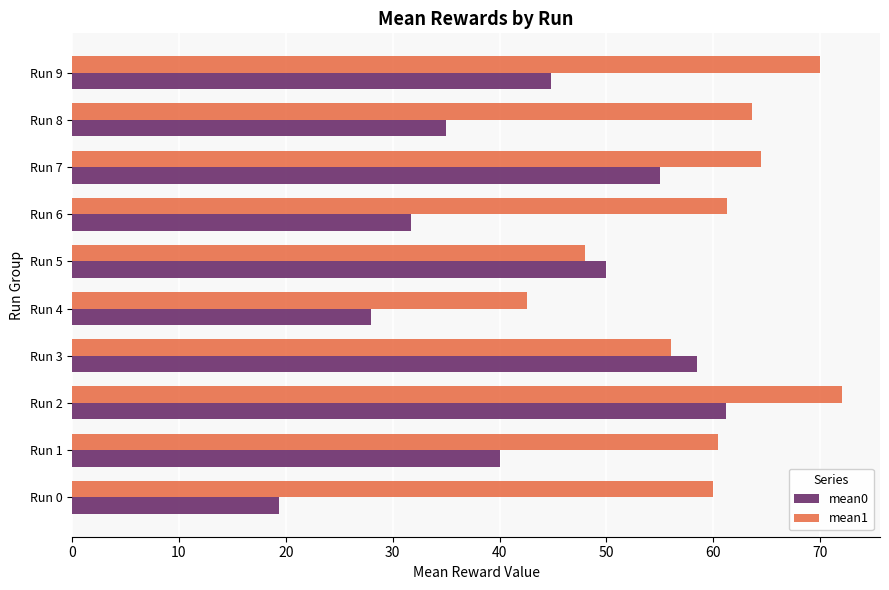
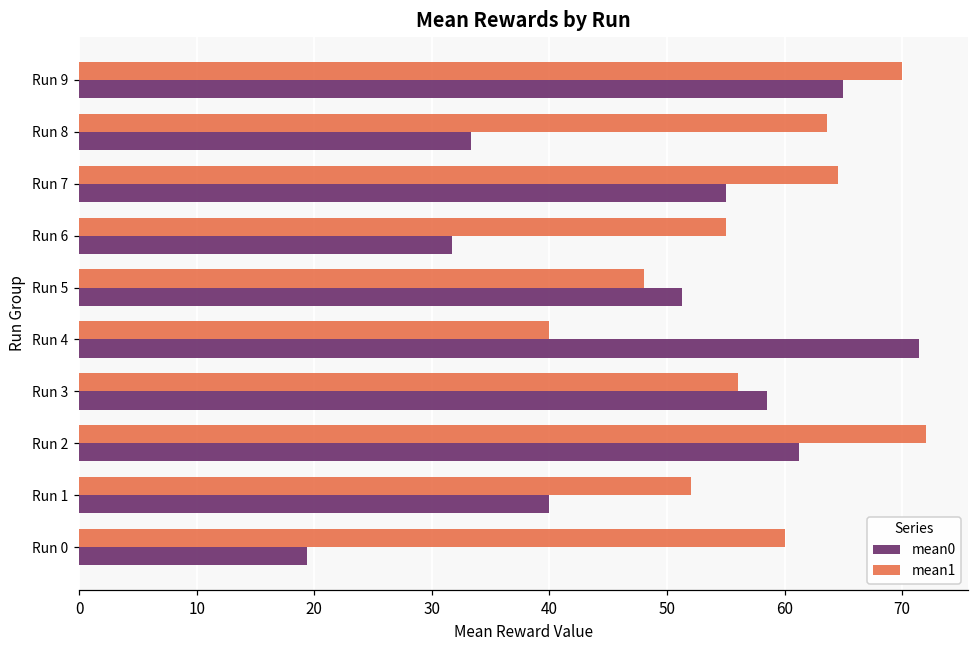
mean0, Run 9: 44.8 -> 65.0
mean0, Run 8: 35.0 -> 33.3
mean1, Run 6: 61.3 -> 55.0
mean0, Run 5: 50.0 -> 51.3
mean1, Run 4: 42.6 -> 40.0
mean0, Run 4: 28.0 -> 71.4
mean1, Run 1: 60.4 -> 52.0
